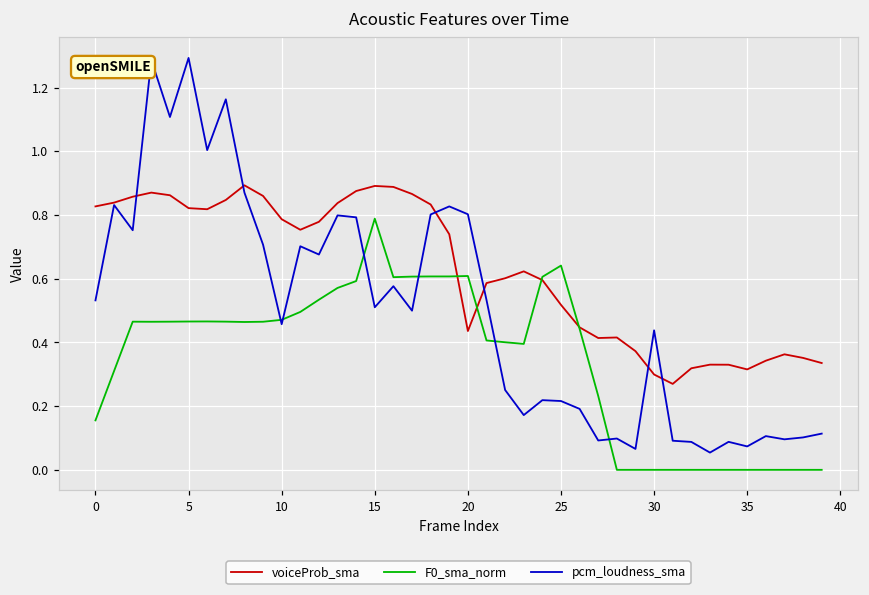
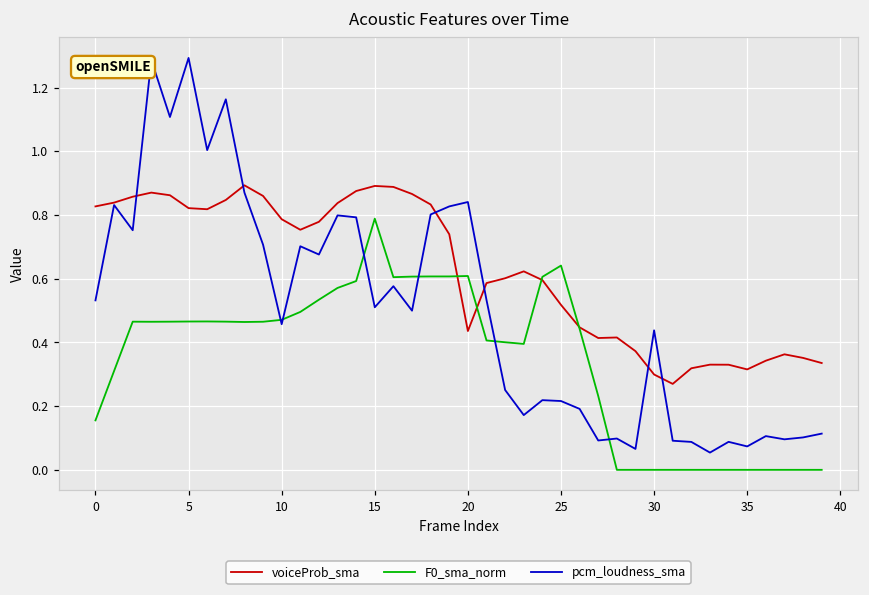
pcm_loudness_sma, 20: 0.80 -> 0.84
